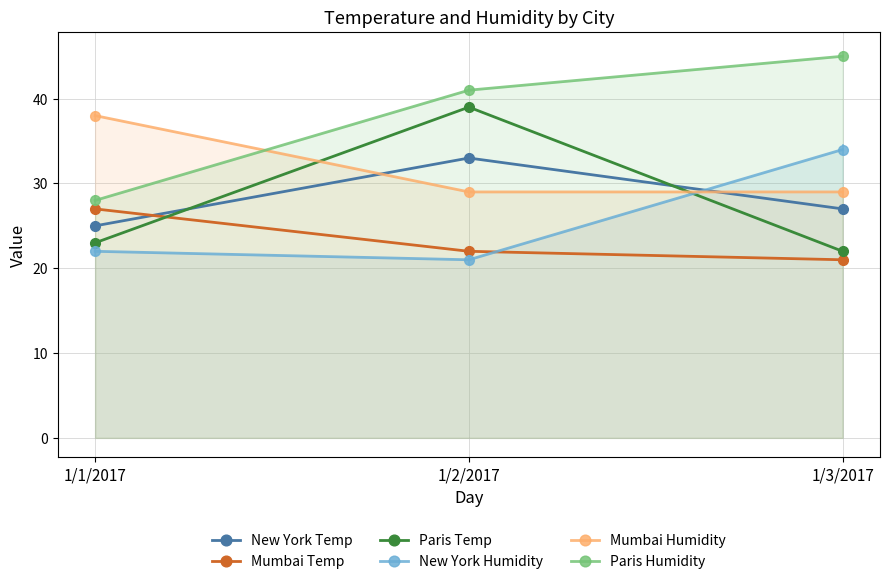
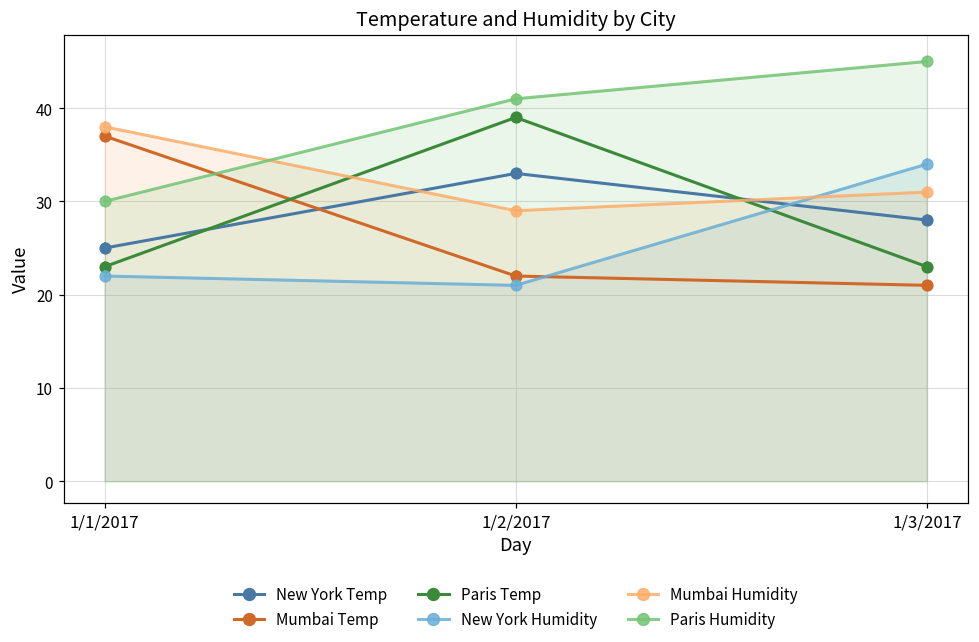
Mumbai Temp, 1/1/2017: 27 -> 37
Paris Humidity, 1/1/2017: 28 -> 30
New York Temp, 1/3/2017: 27 -> 28
Paris Temp, 1/3/2017: 22 -> 23
Mumbai Humidity, 1/3/2017: 29 -> 31
